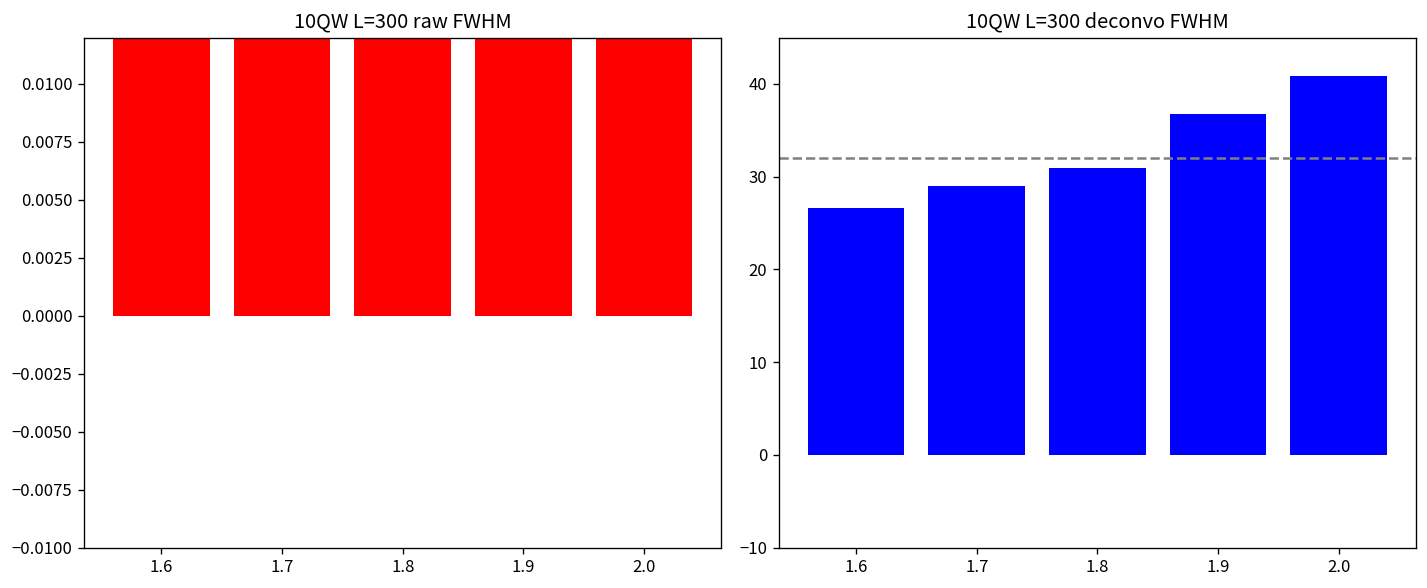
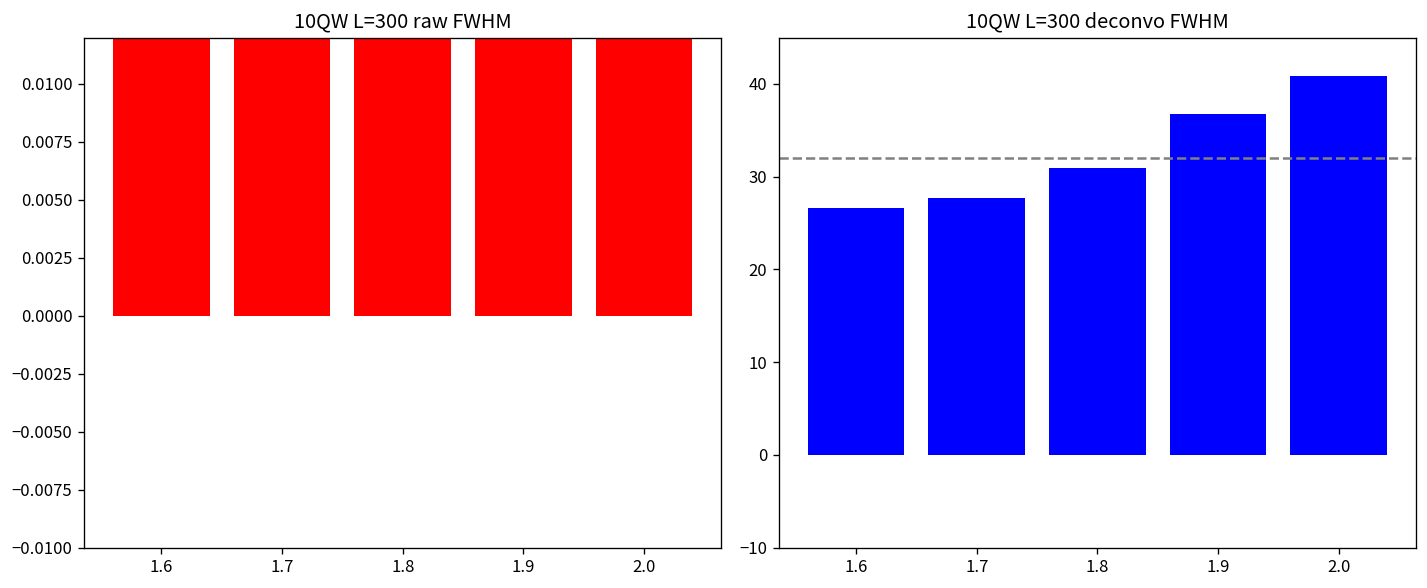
10QW L=300 deconvo FWHM, 1.7: 29 -> 28
